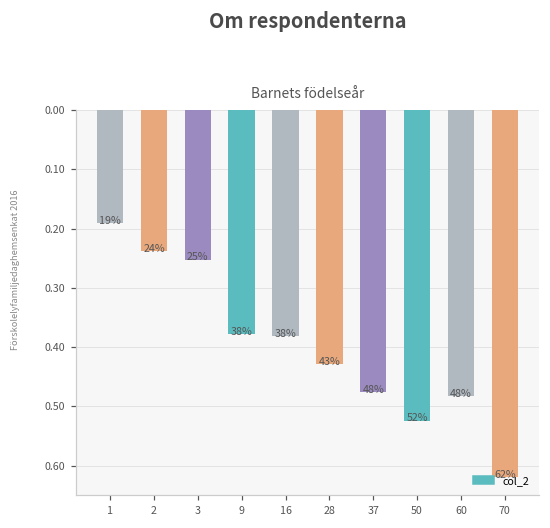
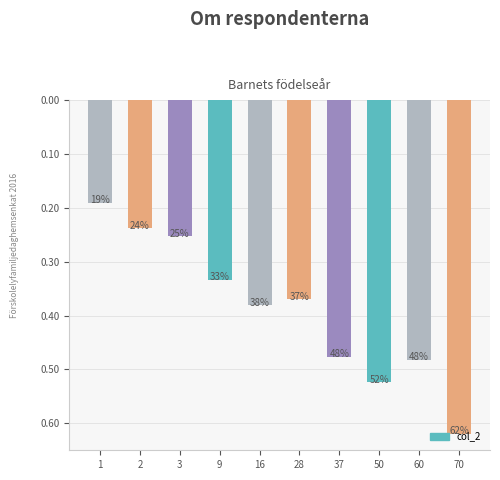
9: 38% -> 33%
28: 43% -> 37%
